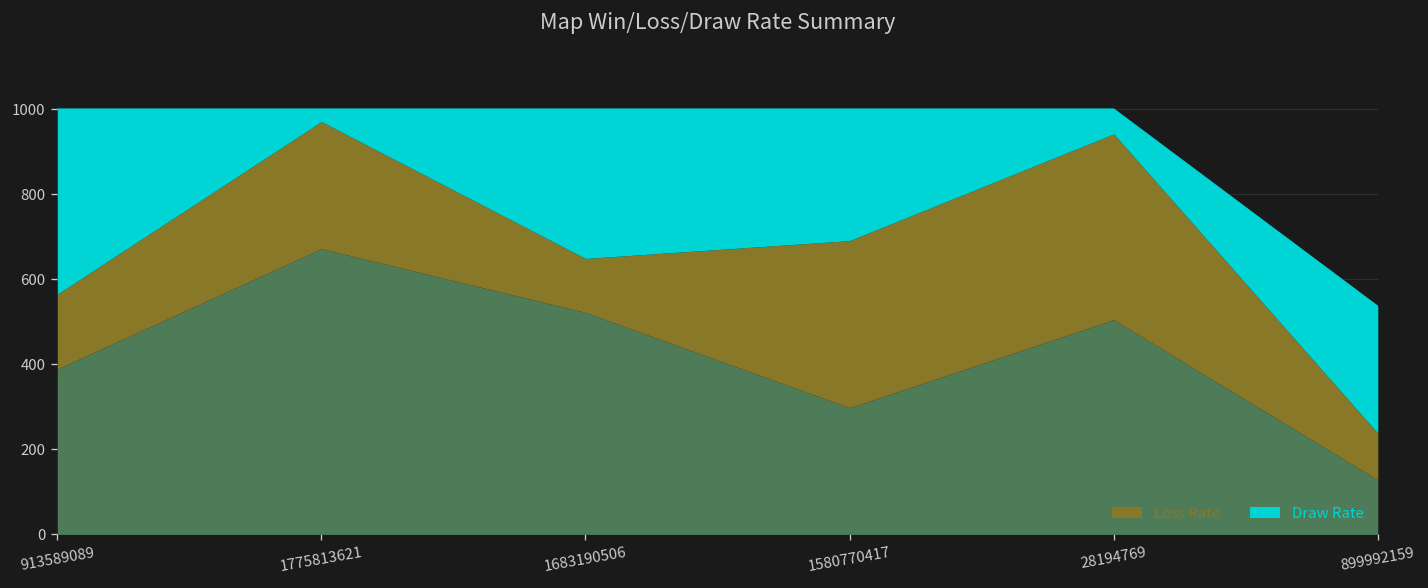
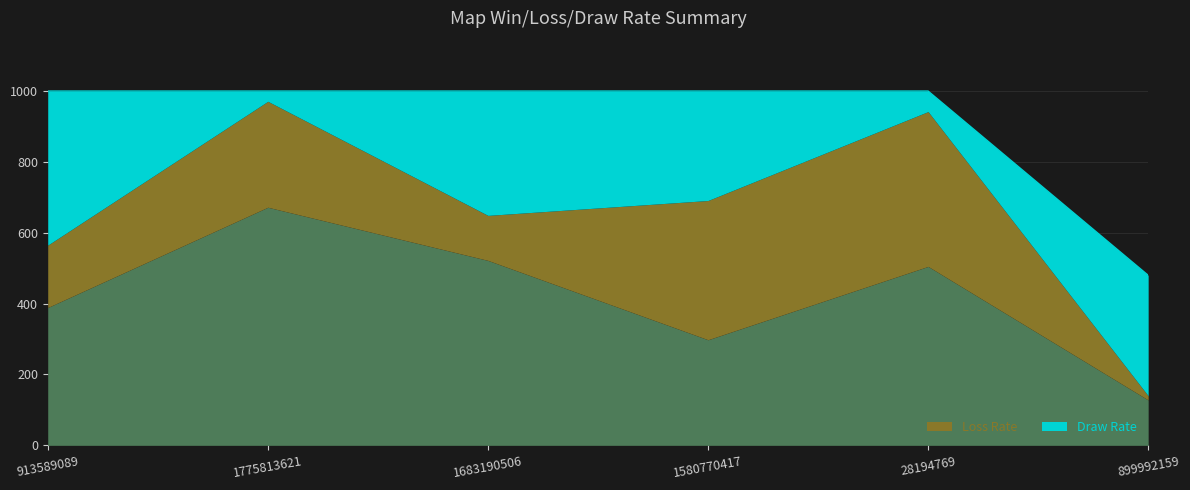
Loss Rate, 899992159: 110 -> 10
Draw Rate, 899992159: 300 -> 340
